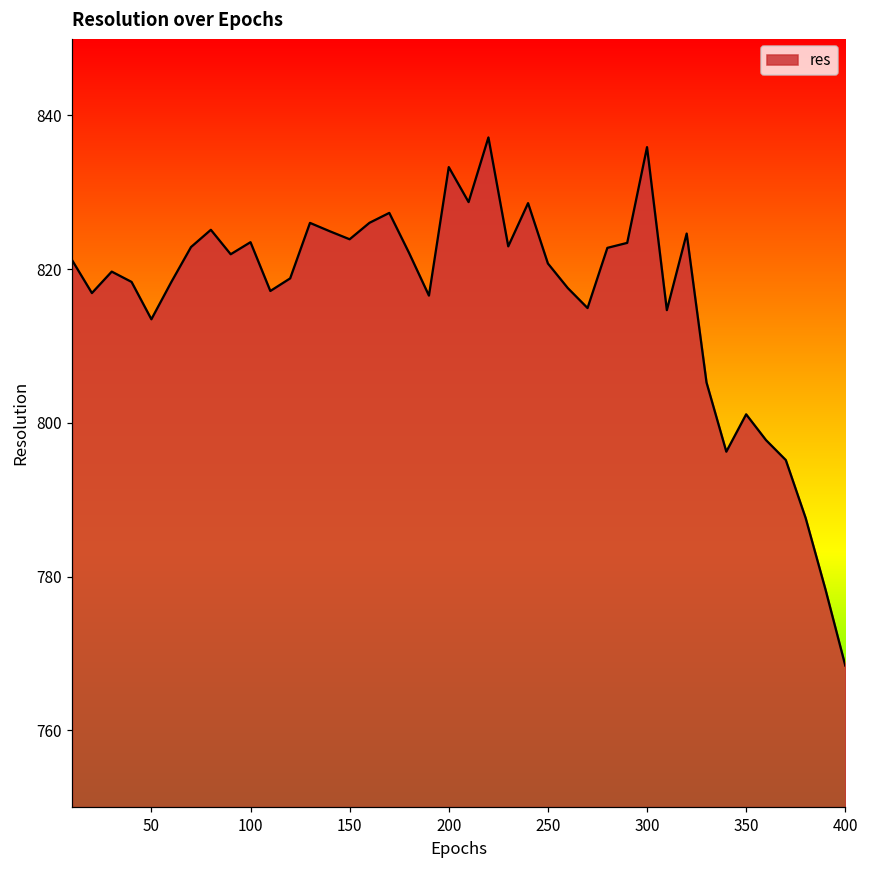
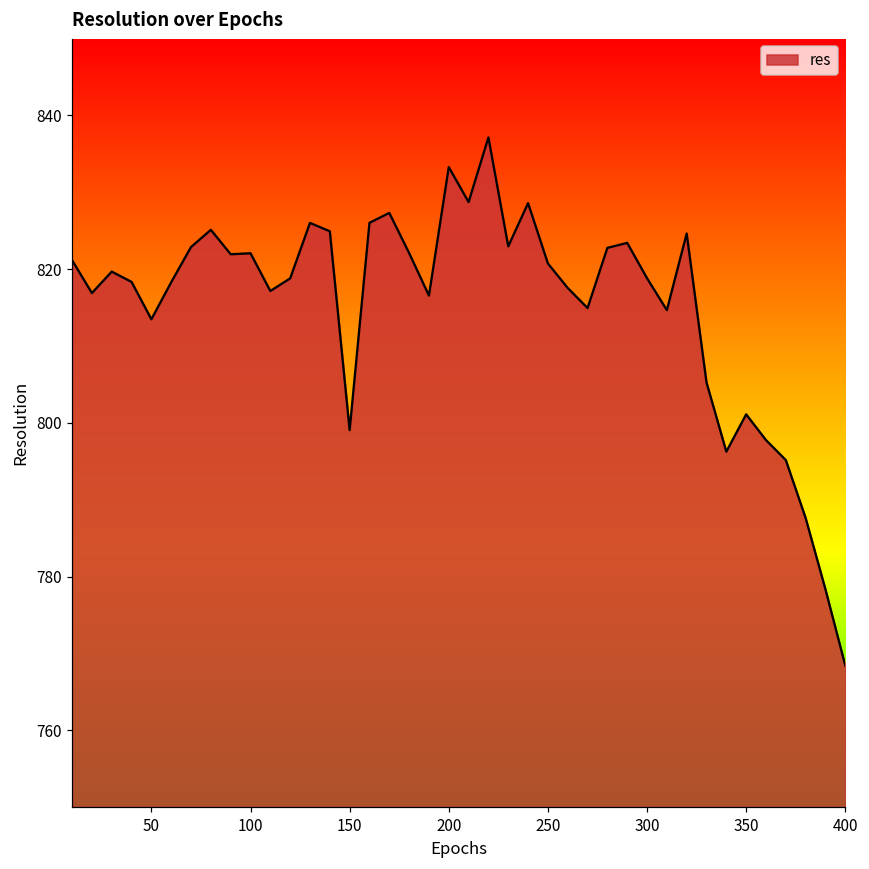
100: 824 -> 822
150: 824 -> 799
300: 836 -> 819
